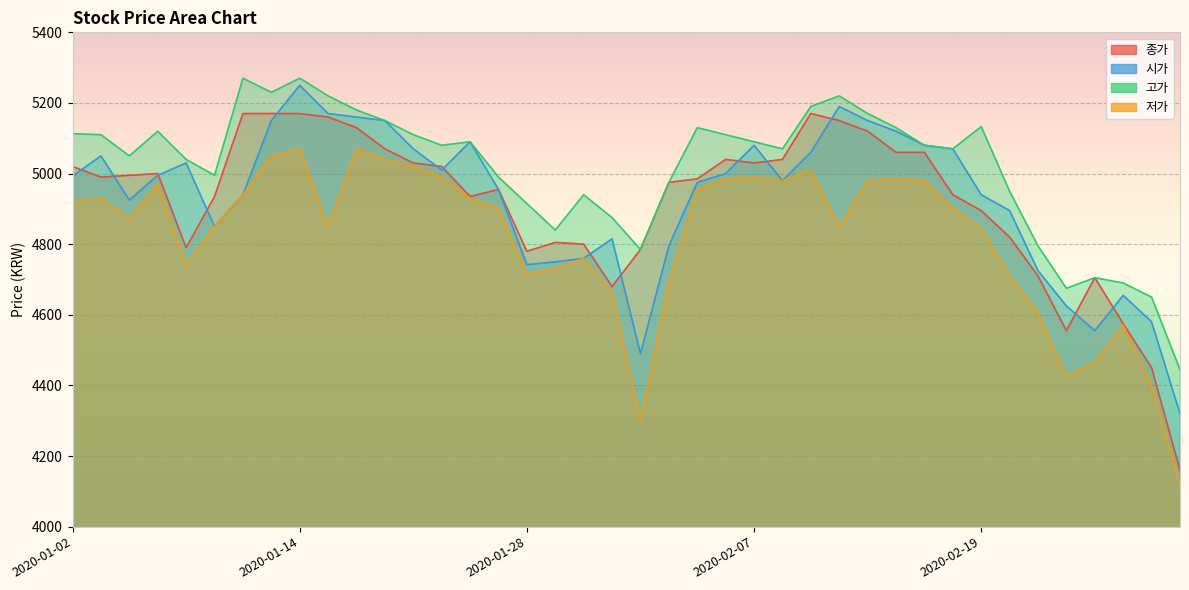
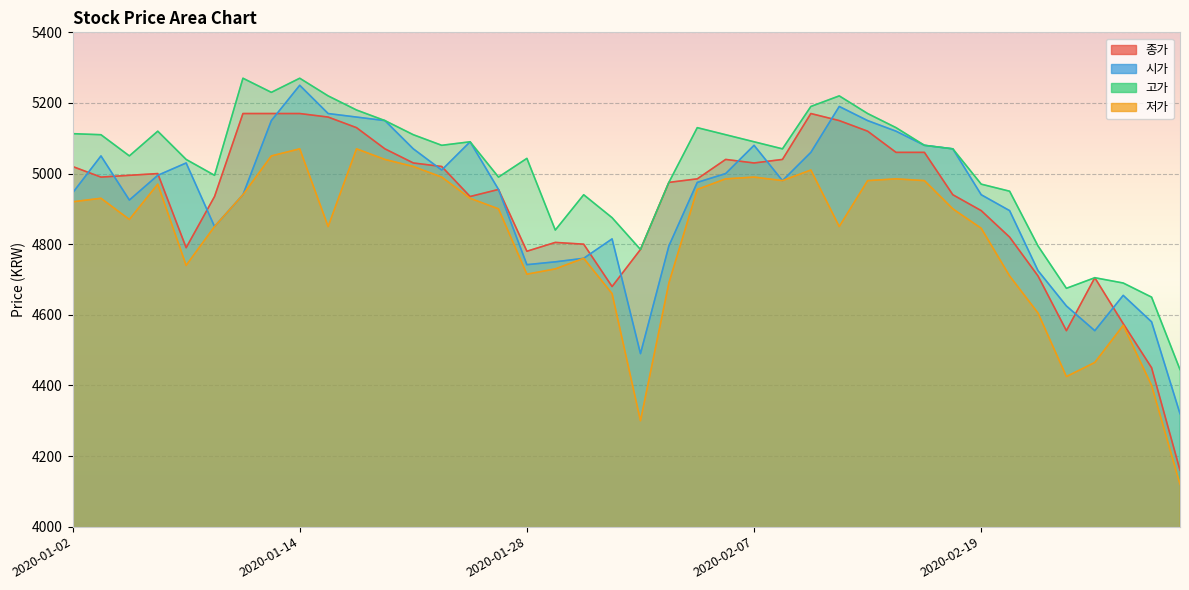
시가, 2020-01-02: 4990 -> 4950
고가, 2020-01-28: 4920 -> 5040
고가, 2020-02-19: 5130 -> 4970
